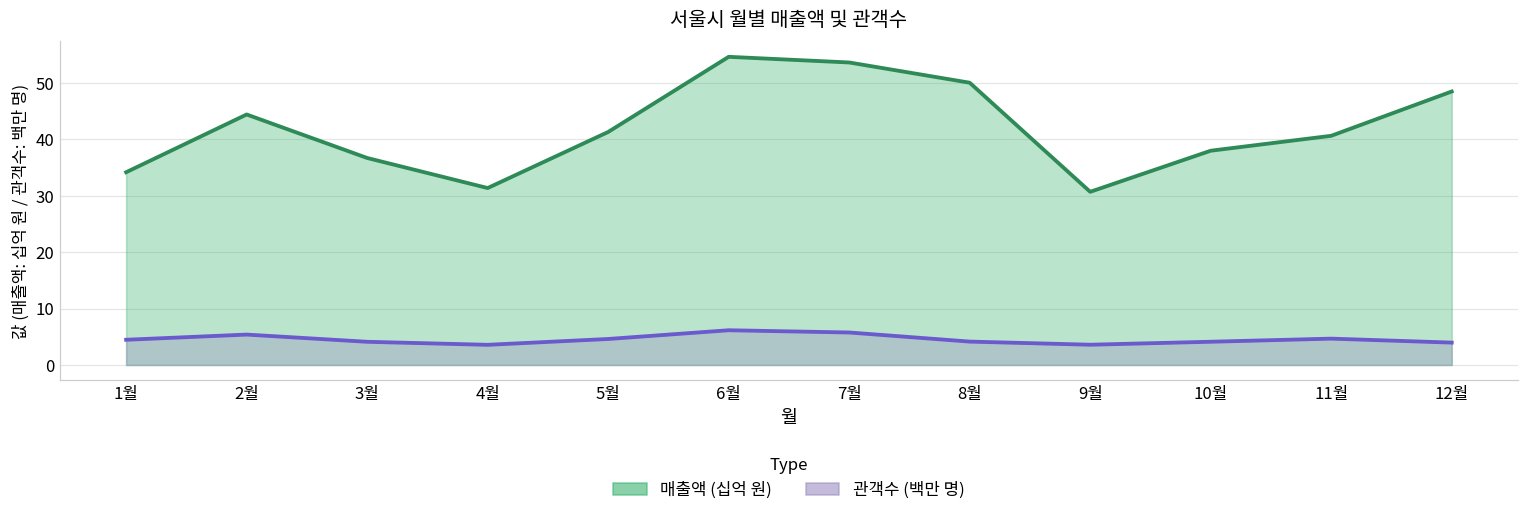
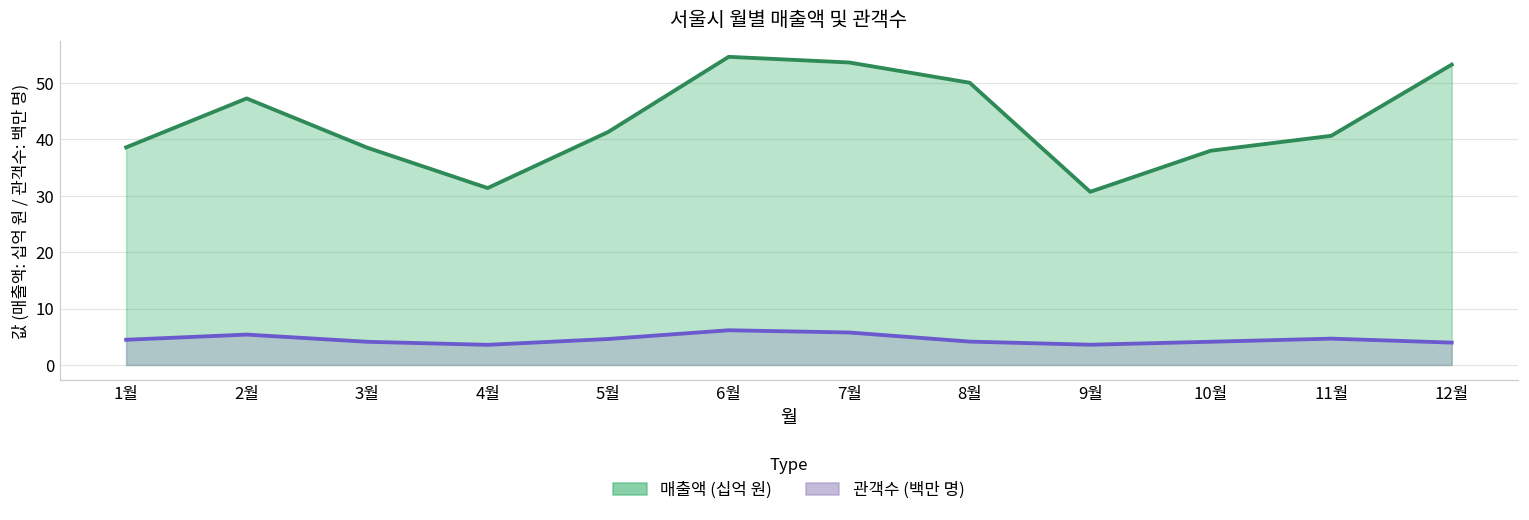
매출액 (십억 원), 1월: 34 -> 39
매출액 (십억 원), 2월: 44 -> 47
매출액 (십억 원), 3월: 37 -> 39
매출액 (십억 원), 12월: 49 -> 53
